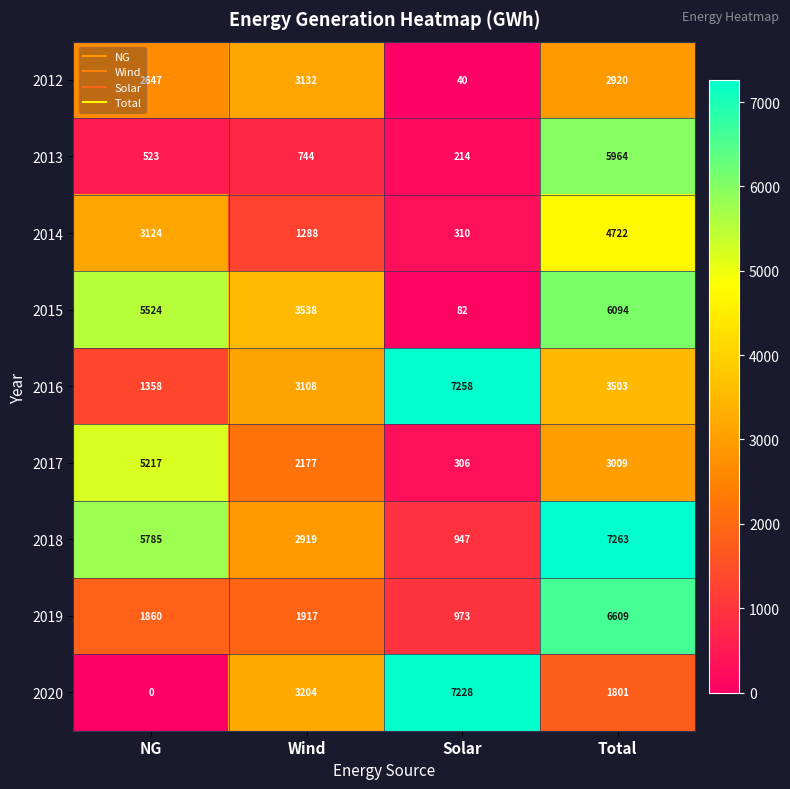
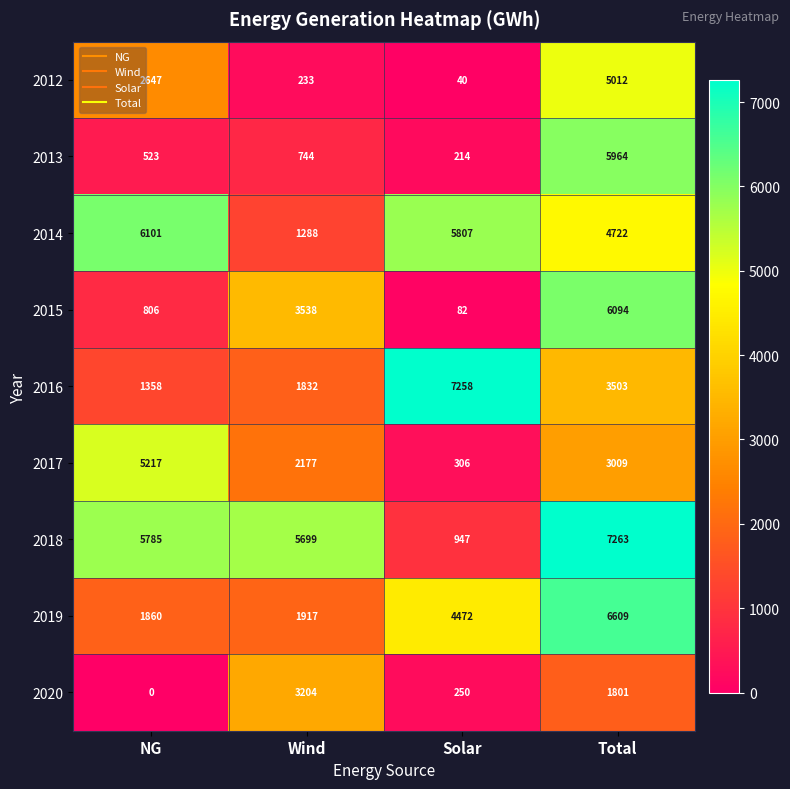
2012, Wind: 3132 -> 233
2012, Total: 2920 -> 5012
2014, NG: 3124 -> 6101
2014, Solar: 310 -> 5807
2015, NG: 5524 -> 806
2016, Wind: 3108 -> 1832
2018, Wind: 2919 -> 5699
2019, Solar: 973 -> 4472
2020, Solar: 7228 -> 250
